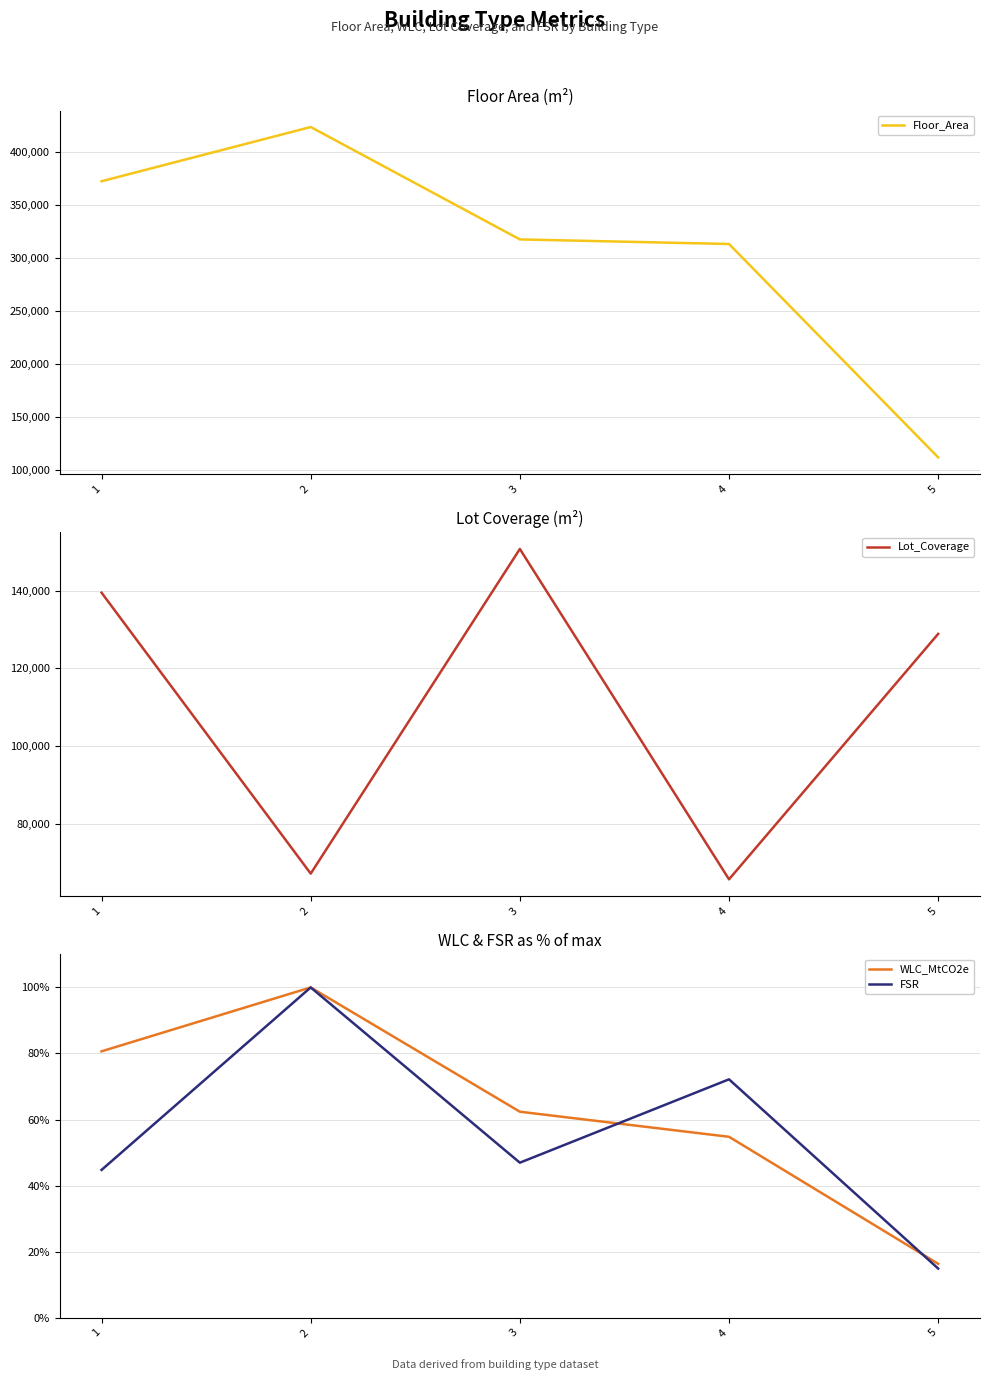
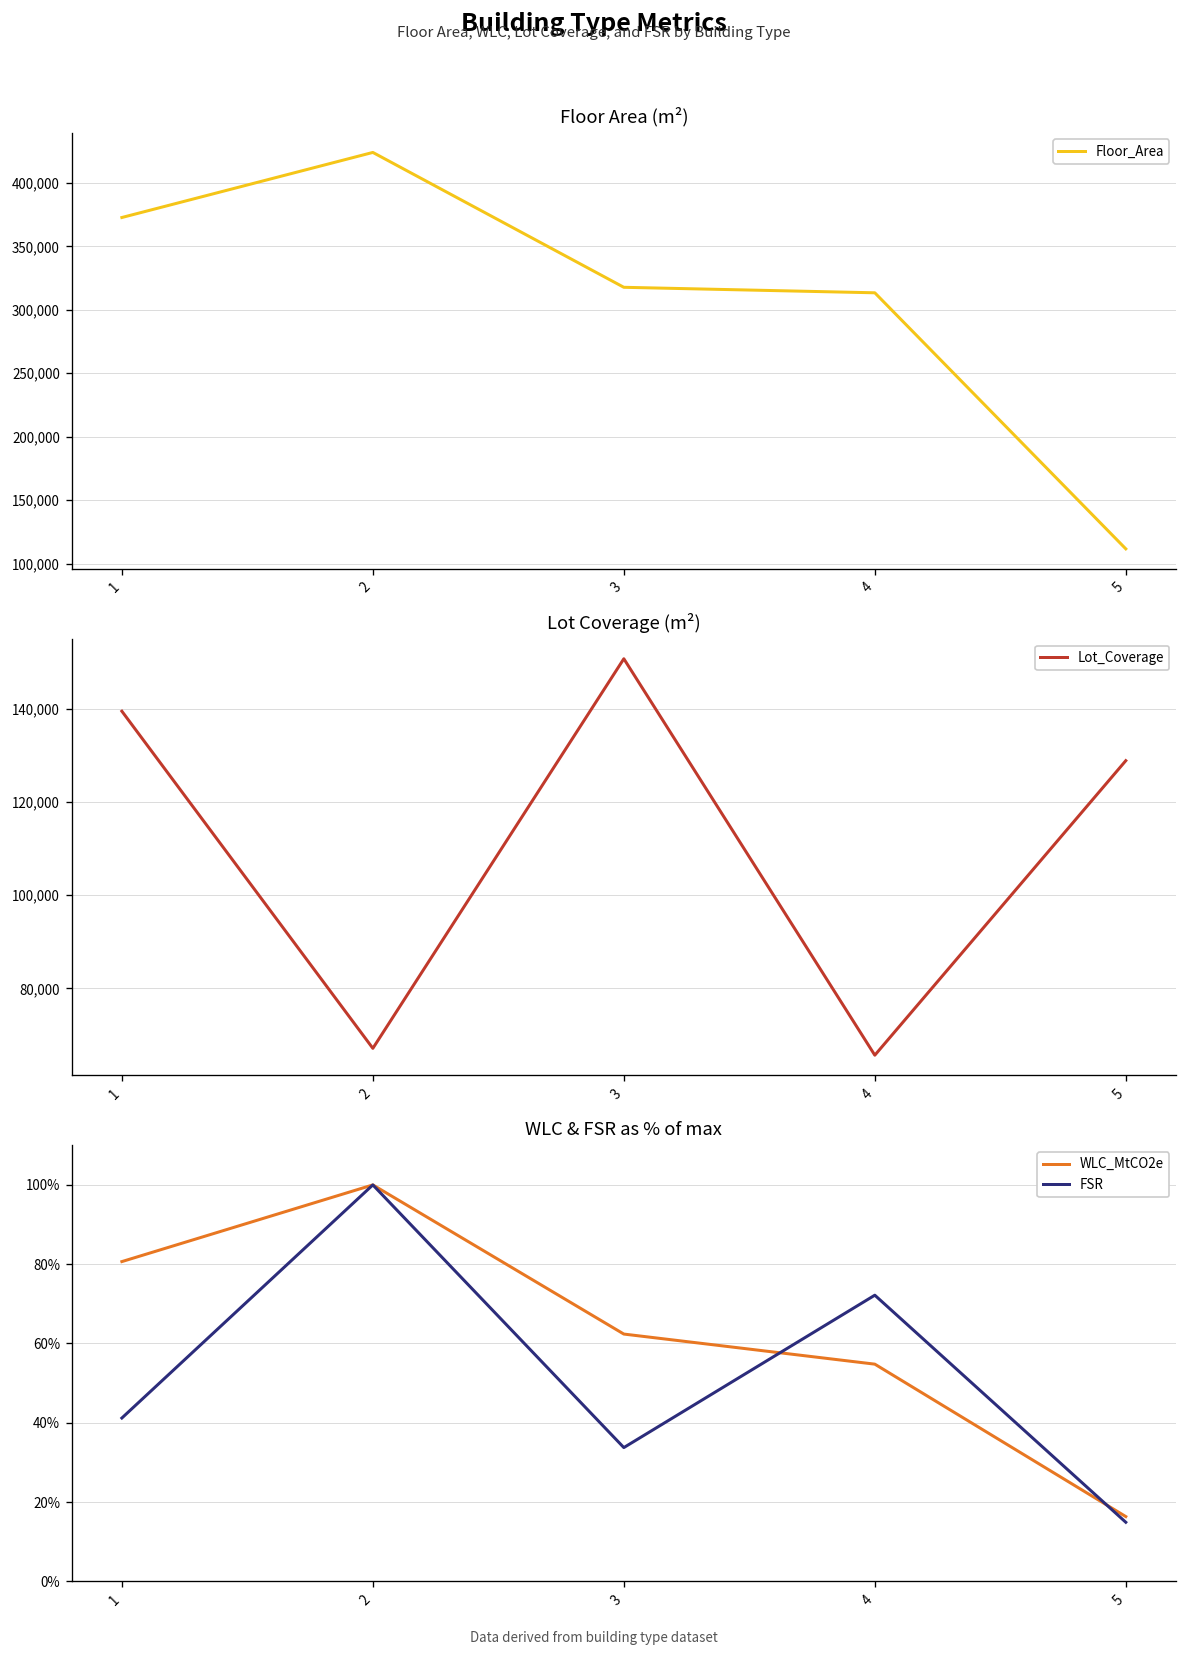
WLC & FSR as % of max, FSR, 1: 45% -> 41%
WLC & FSR as % of max, FSR, 3: 47% -> 34%
